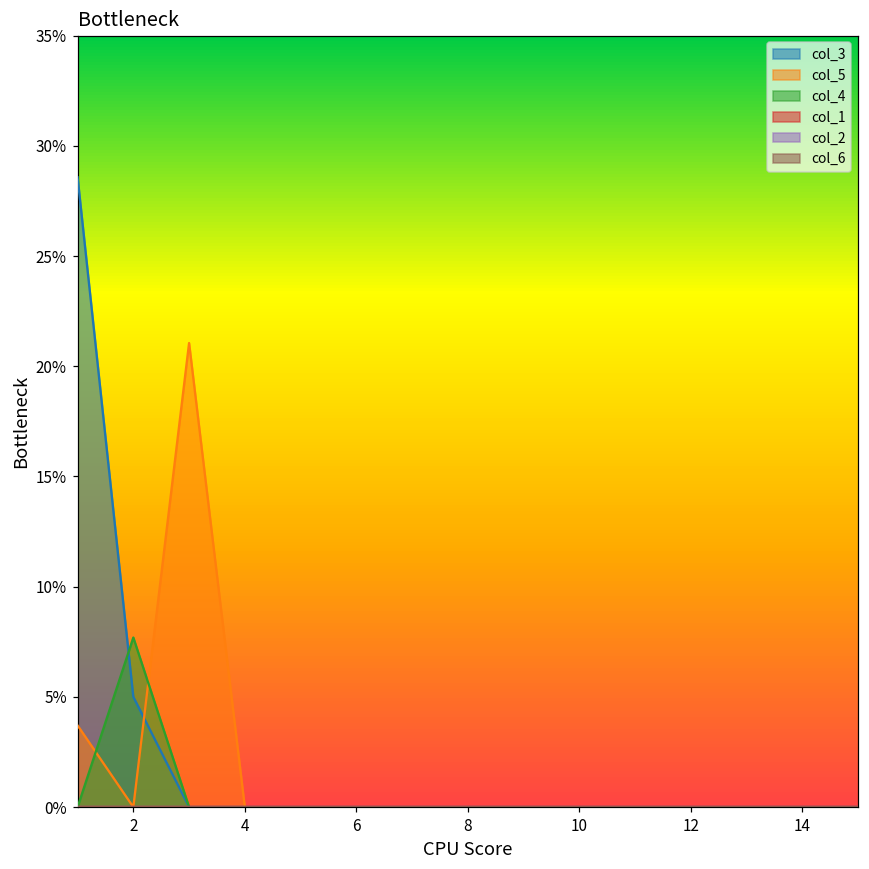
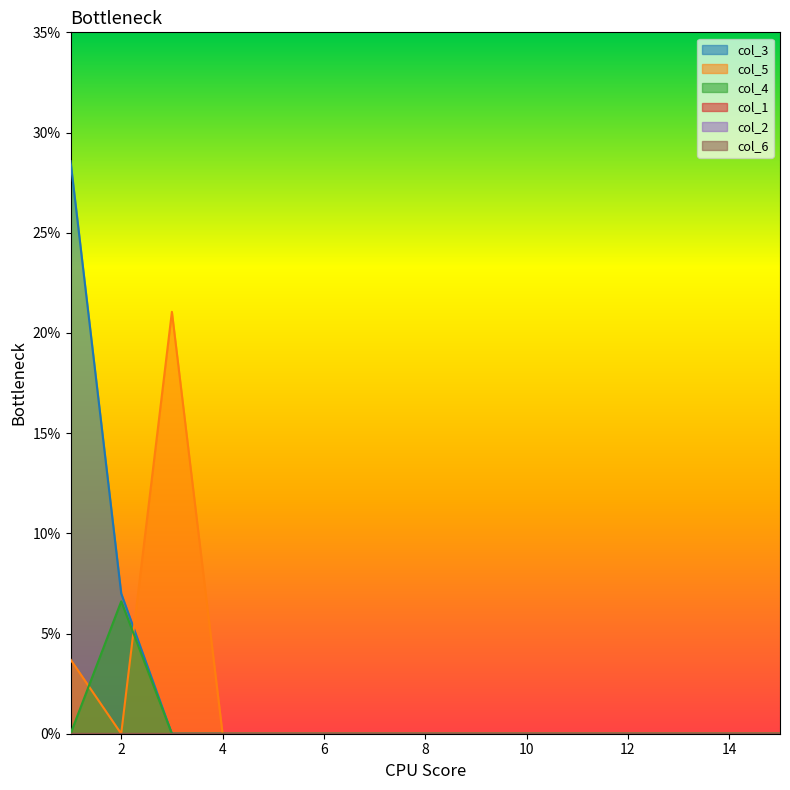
col_3, 2: 5.0% -> 7.0%
col_4, 2: 7.7% -> 6.6%
